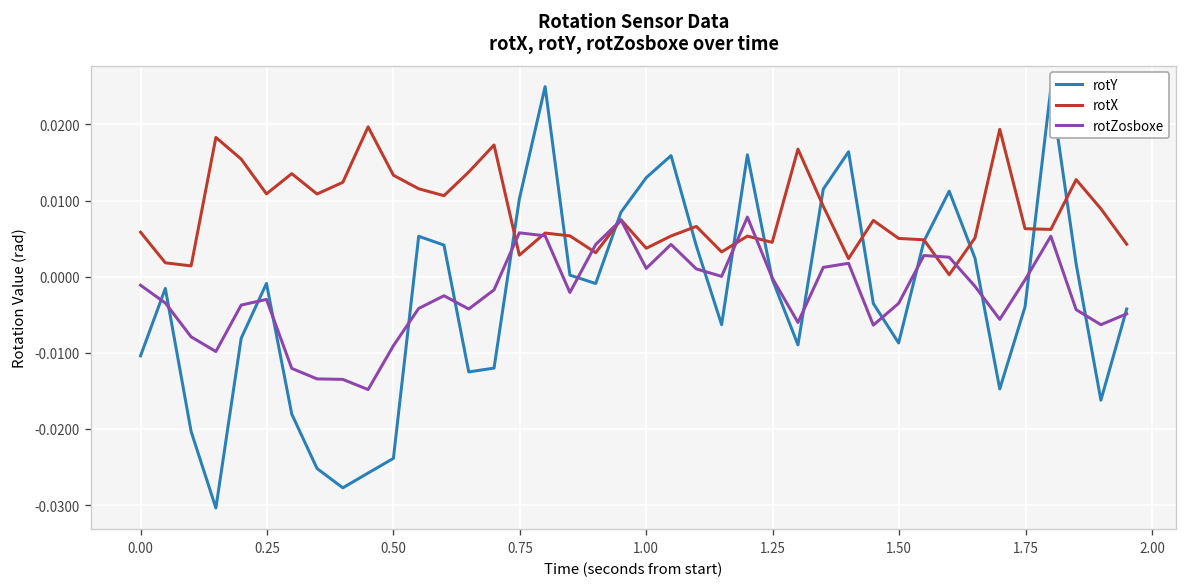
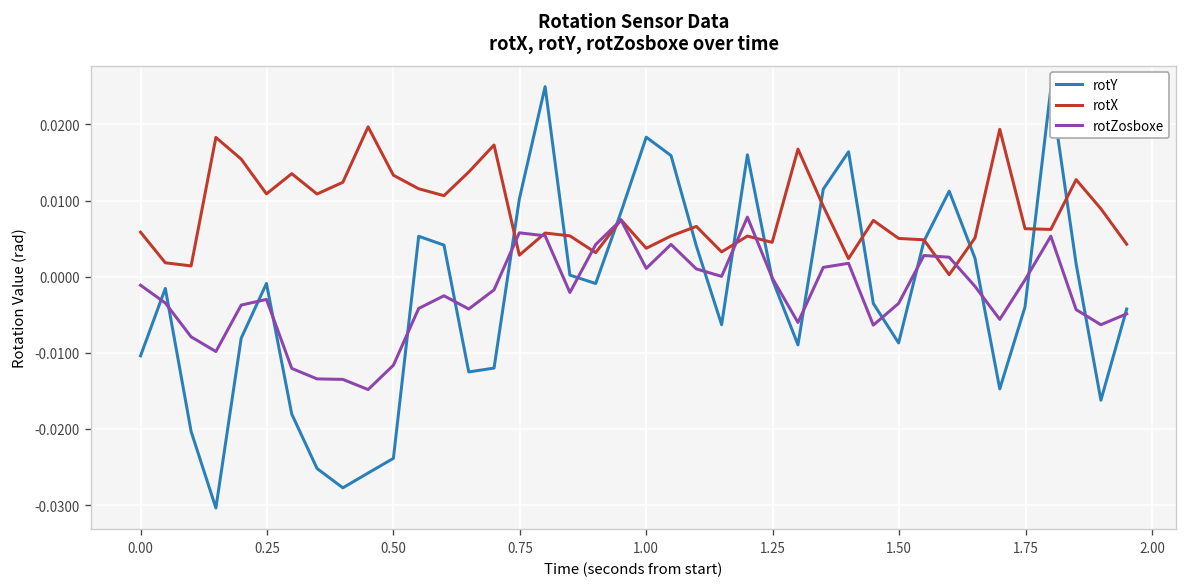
rotZosboxe, 0.50: -0.009 -> -0.012
rotY, 1.00: 0.013 -> 0.018
